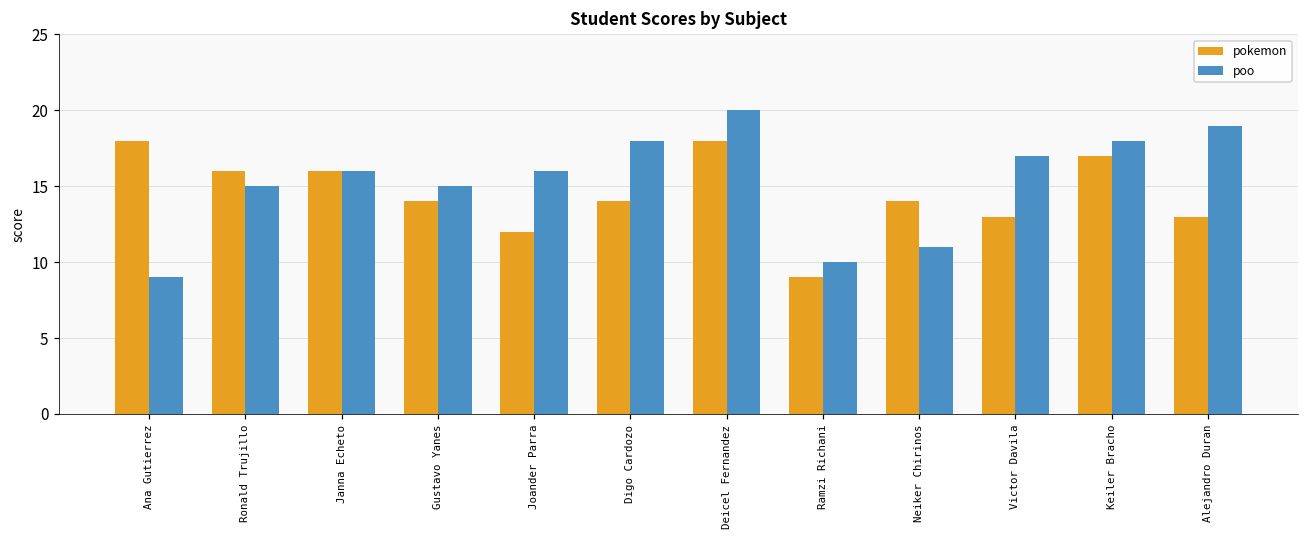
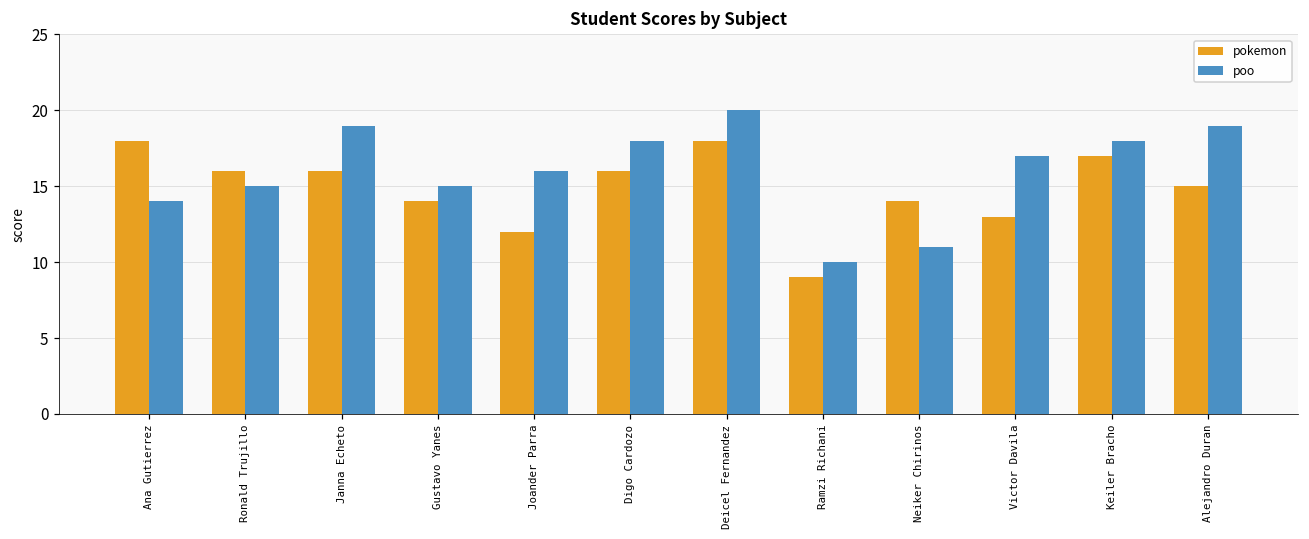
poo, Ana Gutierrez: 9 -> 14
poo, Janna Echeto: 16 -> 19
pokemon, Digo Cardozo: 14 -> 16
pokemon, Alejandro Duran: 13 -> 15
